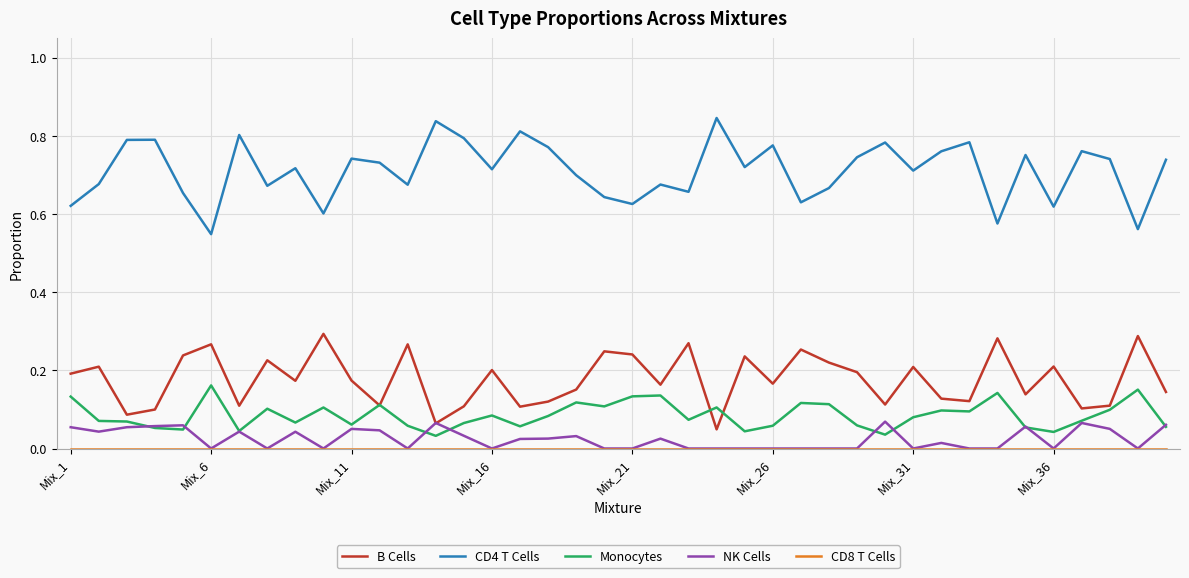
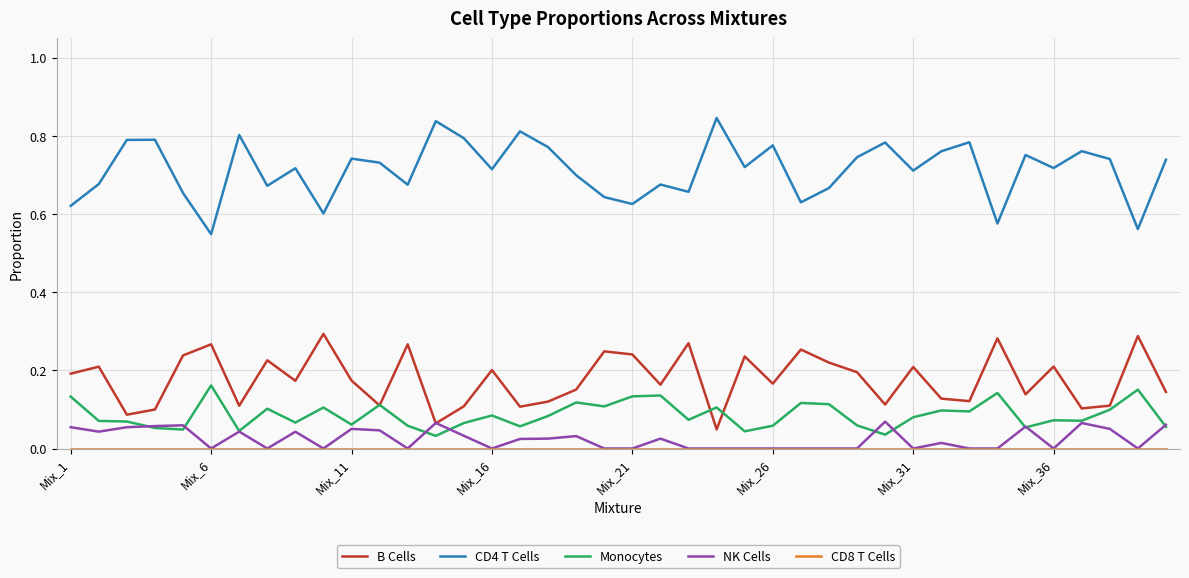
CD4 T Cells, Mix_36: 0.62 -> 0.72
Monocytes, Mix_36: 0.04 -> 0.07
